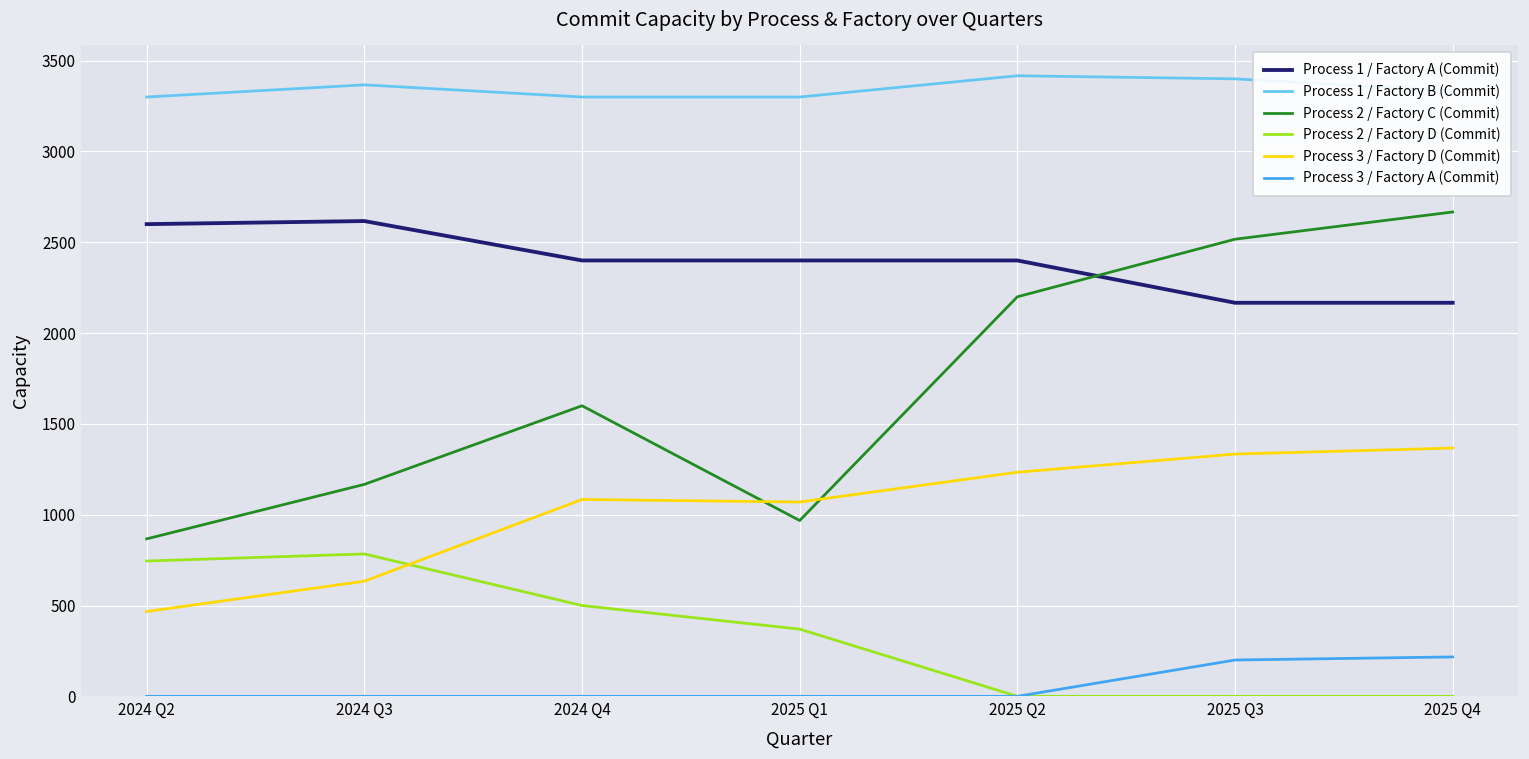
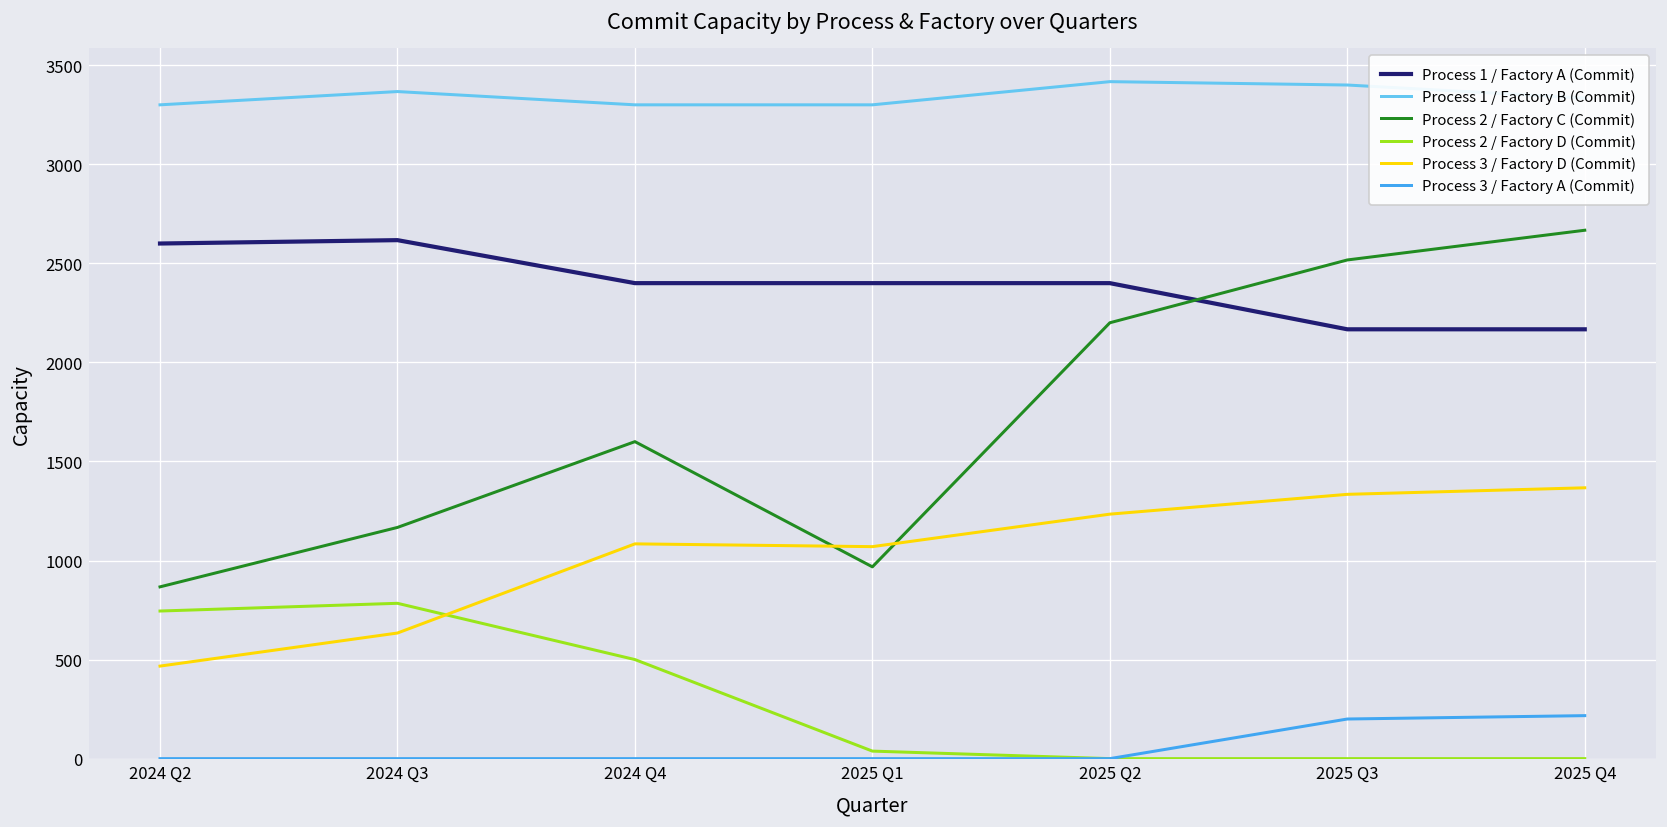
Process 2 / Factory D (Commit), 2025 Q1: 370 -> 40
